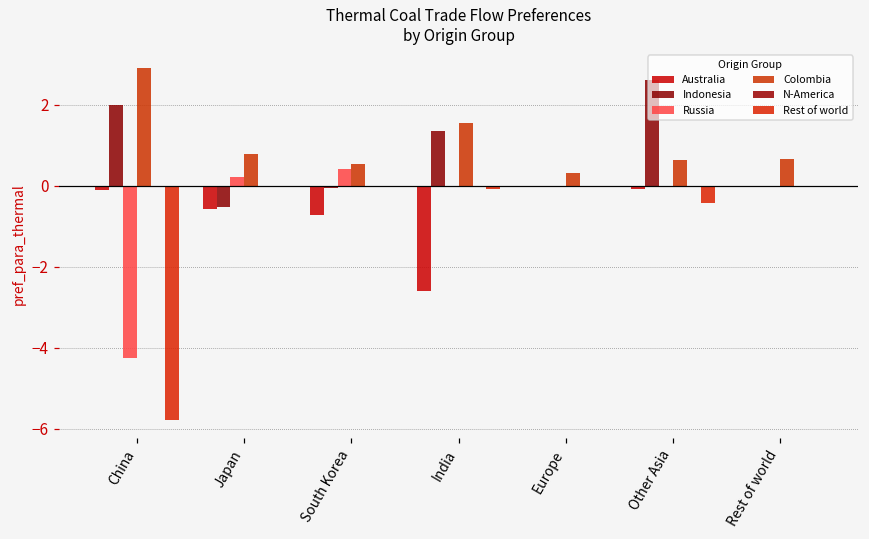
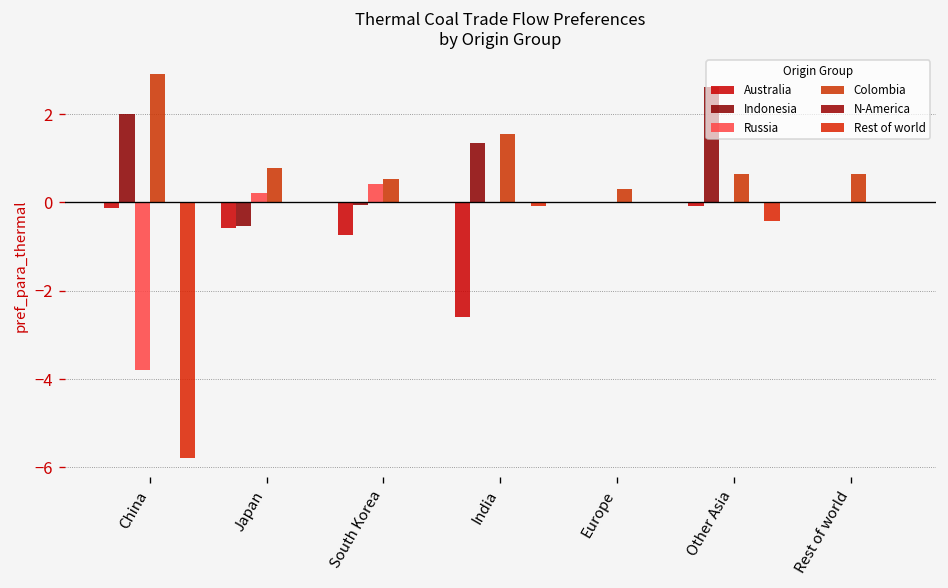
Russia, China: -4.3 -> -3.8
